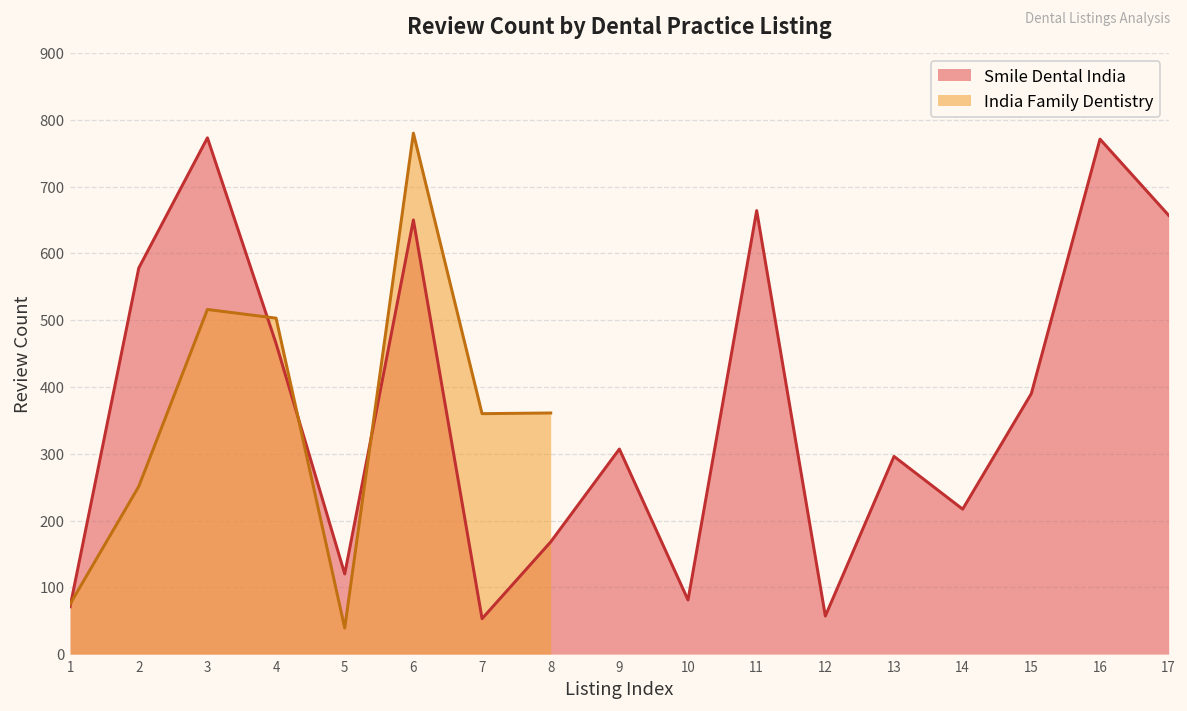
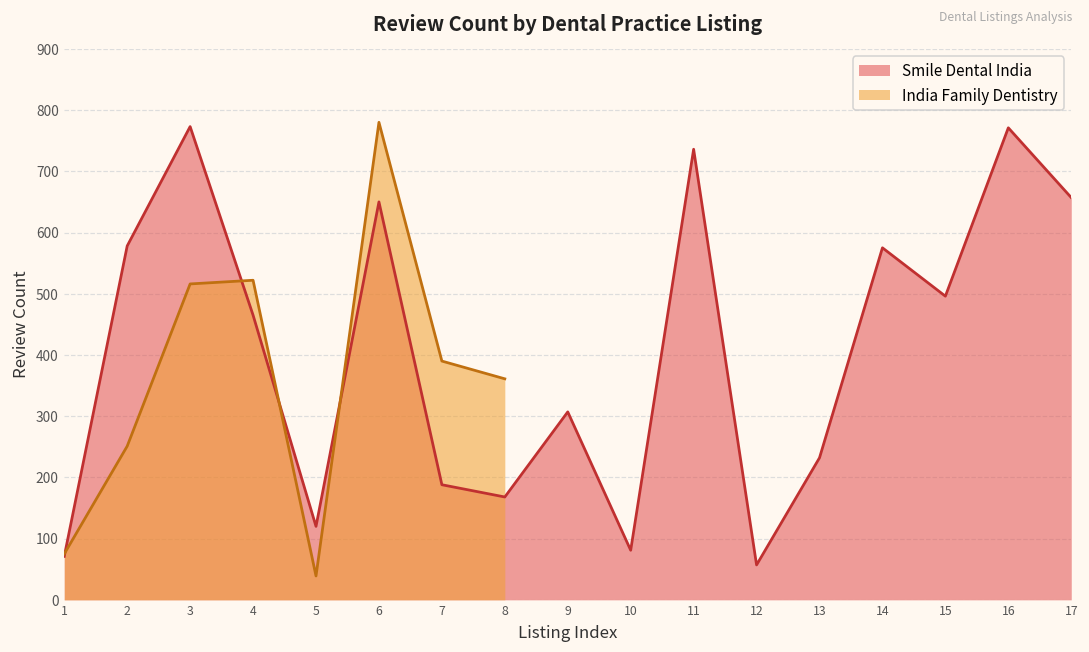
India Family Dentistry, 4: 500 -> 520
Smile Dental India, 7: 50 -> 190
India Family Dentistry, 7: 360 -> 390
Smile Dental India, 11: 660 -> 740
Smile Dental India, 13: 300 -> 230
Smile Dental India, 14: 220 -> 580
Smile Dental India, 15: 390 -> 500
